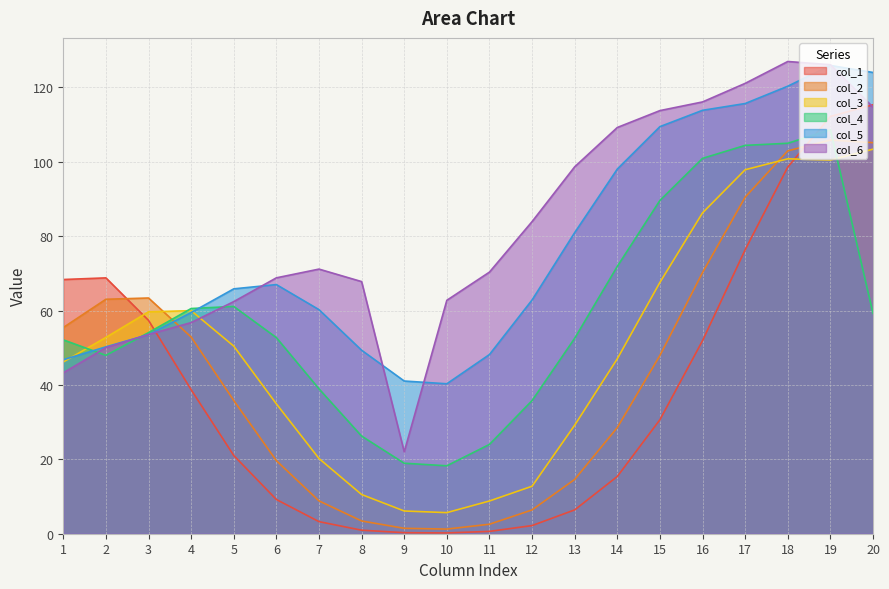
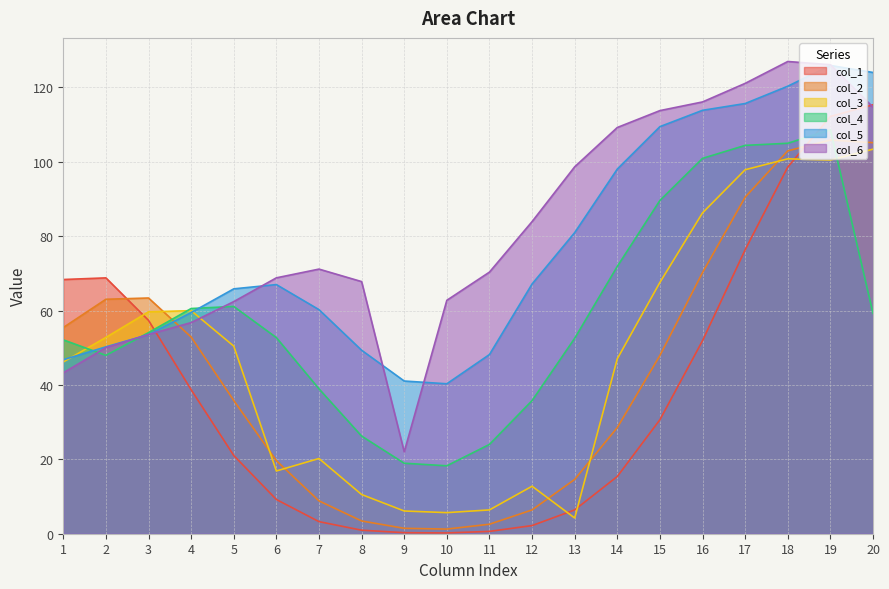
col_3, 6: 35 -> 17
col_3, 11: 9 -> 6
col_5, 12: 63 -> 67
col_3, 13: 29 -> 4
